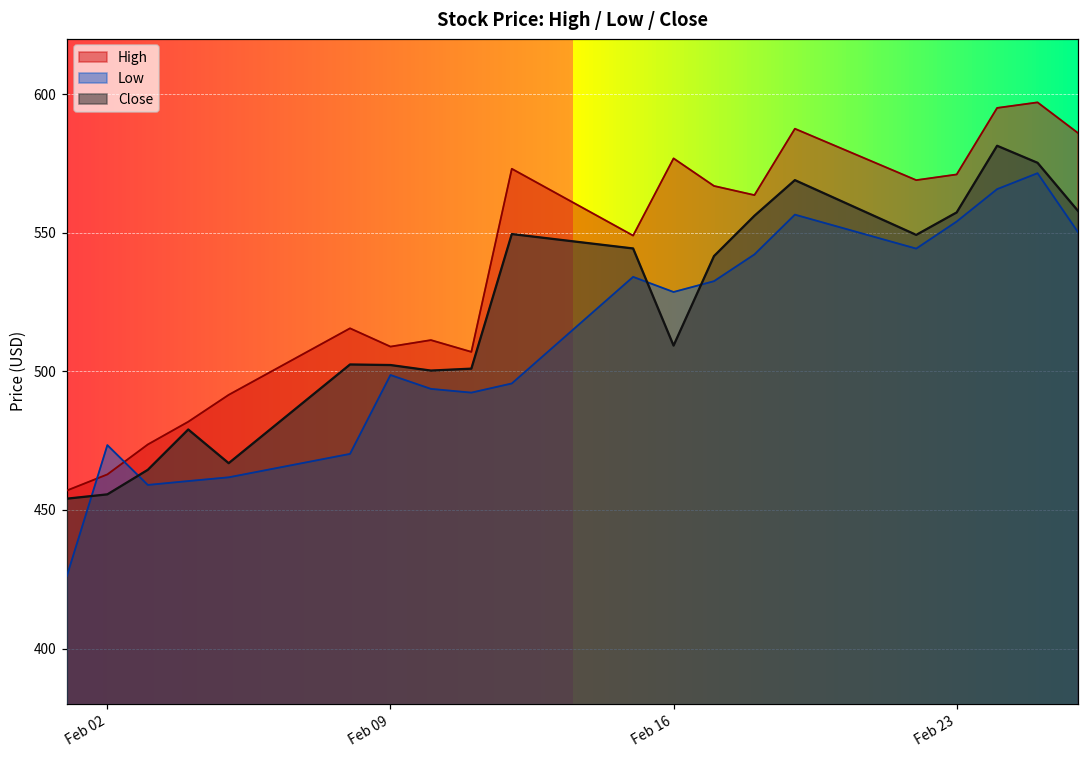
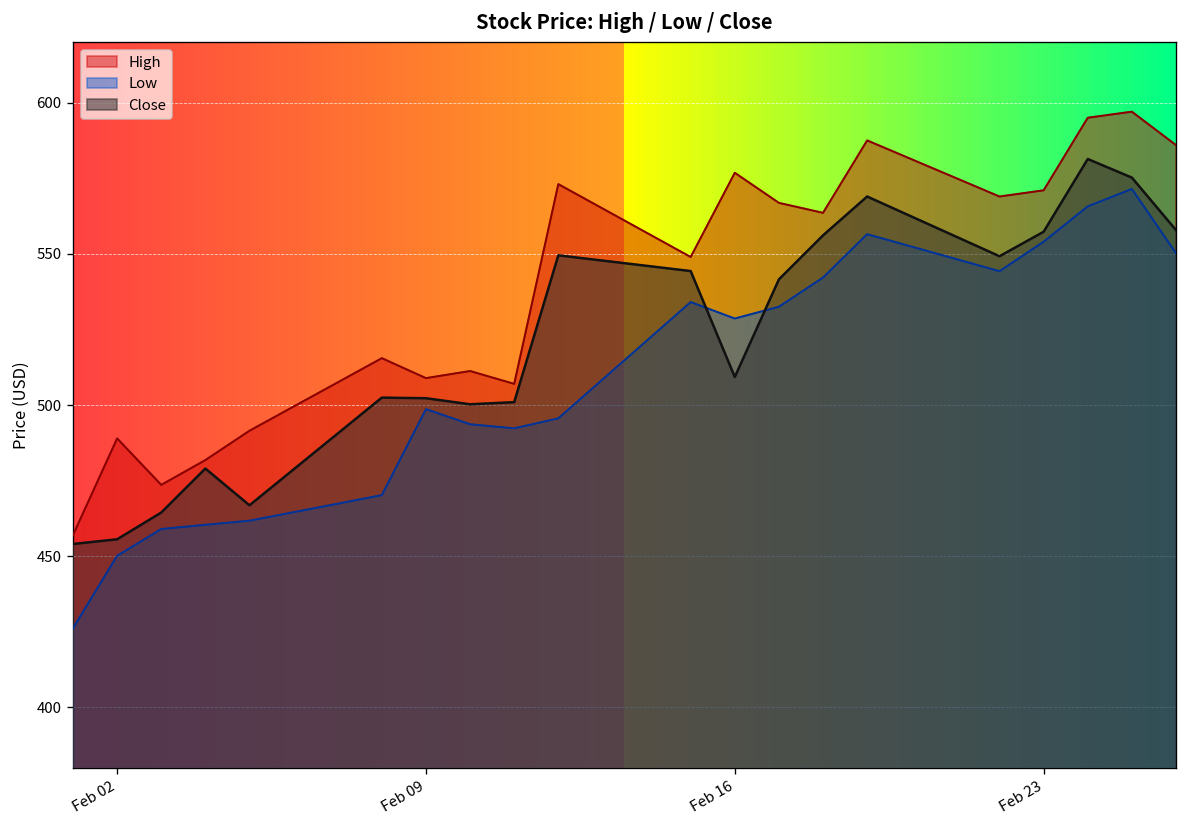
High, Feb 02: 463 -> 489
Low, Feb 02: 473 -> 450
